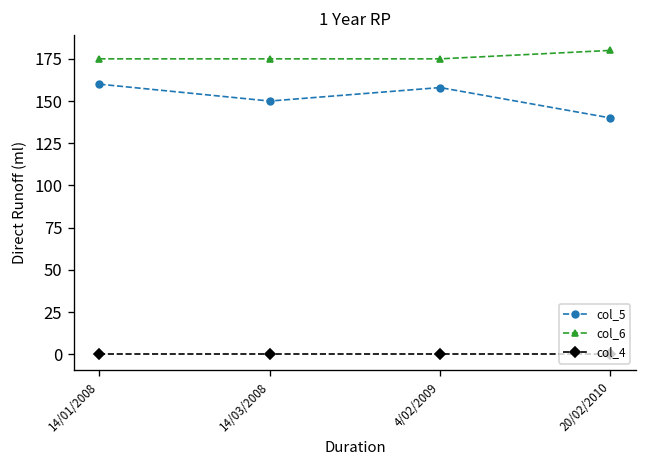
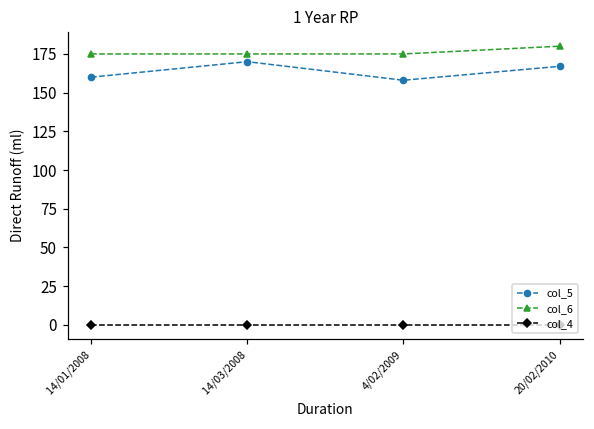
col_5, 14/03/2008: 150 -> 170
col_5, 20/02/2010: 140 -> 167
